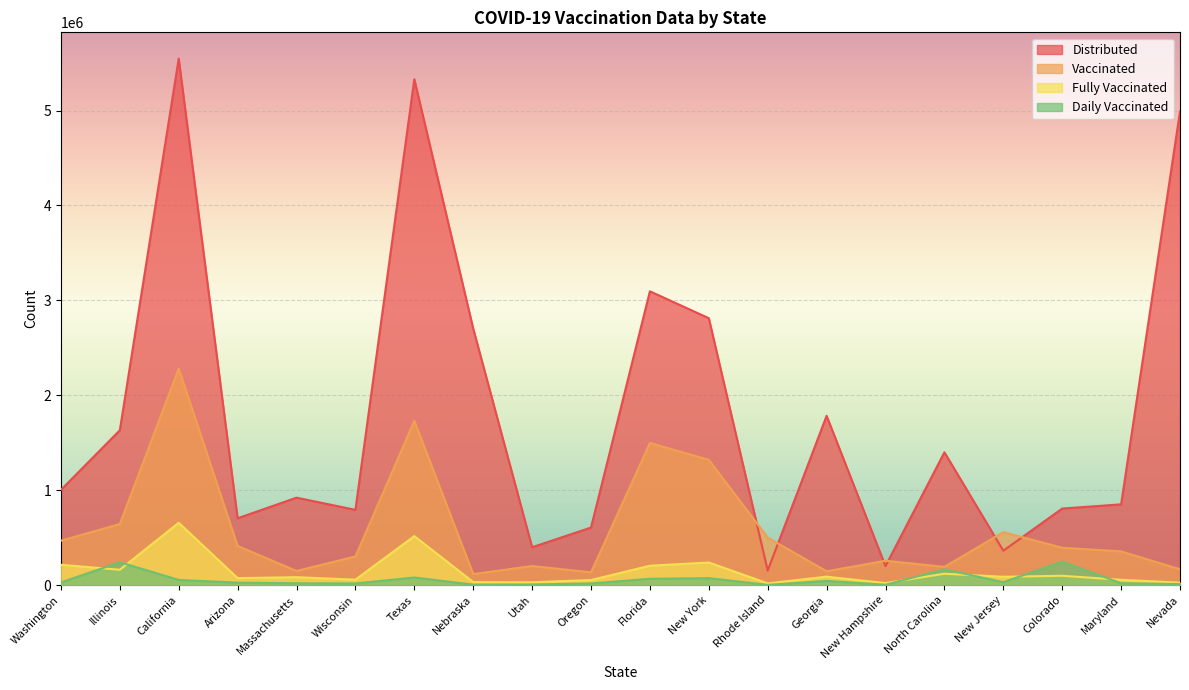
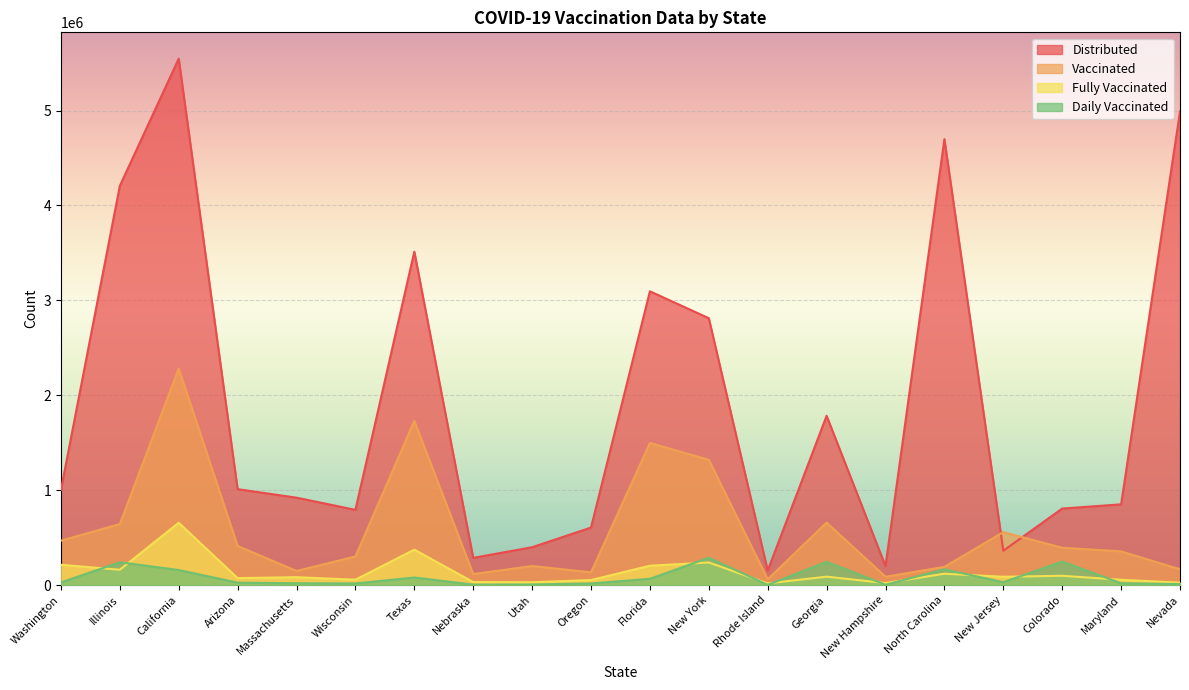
Distributed, Illinois: 1600000 -> 4200000
Daily Vaccinated, California: 100000 -> 200000
Distributed, Arizona: 700000 -> 1000000
Distributed, Texas: 5300000 -> 3500000
Fully Vaccinated, Texas: 500000 -> 400000
Distributed, Nebraska: 2700000 -> 300000
Daily Vaccinated, New York: 100000 -> 300000
Vaccinated, Rhode Island: 500000 -> 100000
Vaccinated, Georgia: 100000 -> 700000
Daily Vaccinated, Georgia: 0 -> 200000
Vaccinated, New Hampshire: 300000 -> 100000
Distributed, North Carolina: 1400000 -> 4700000
